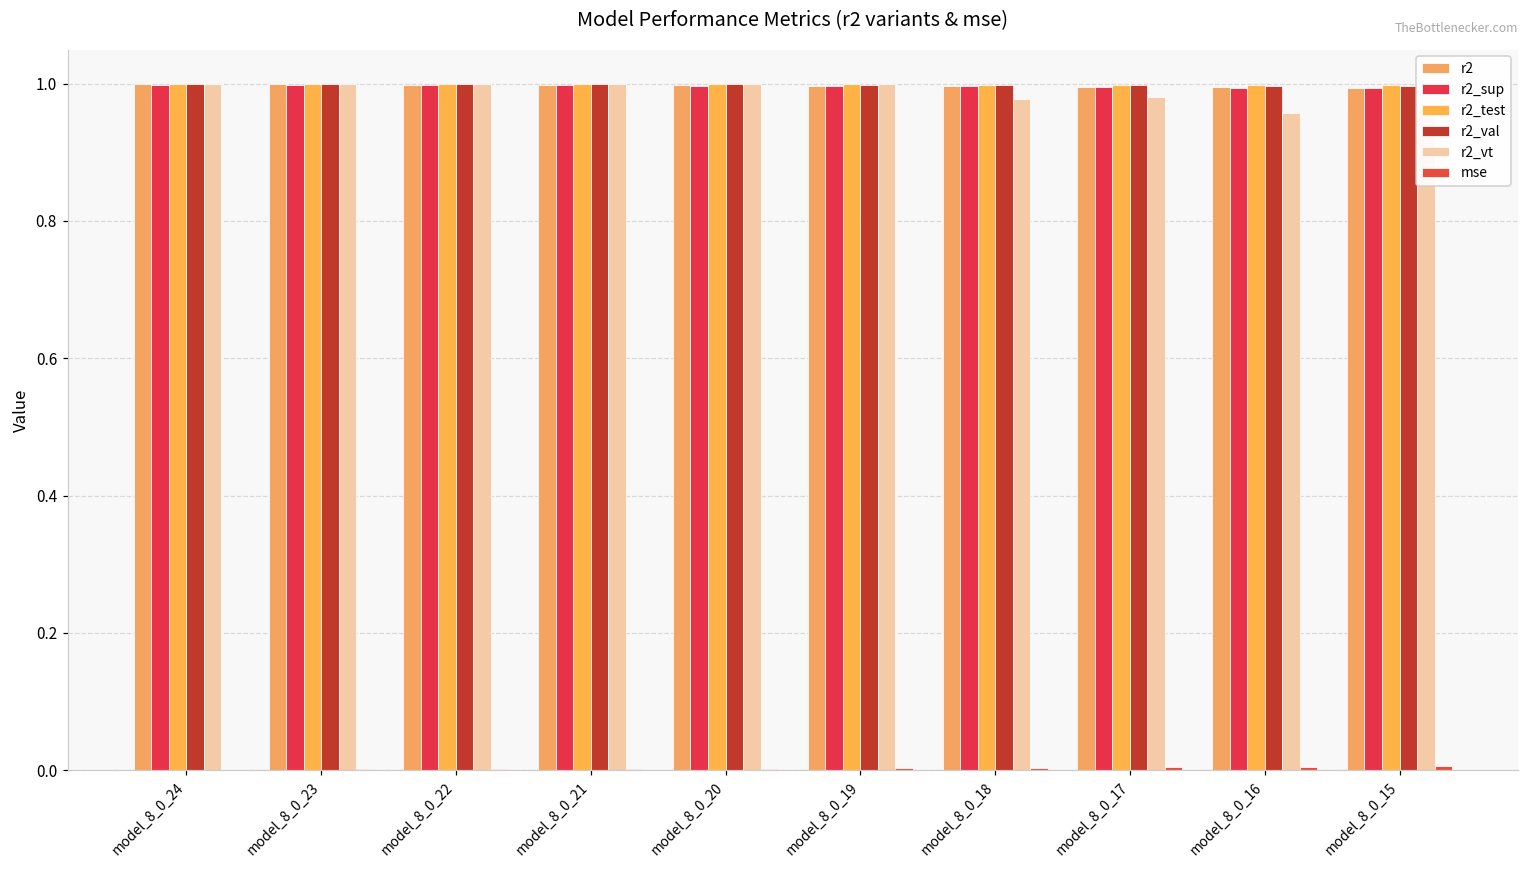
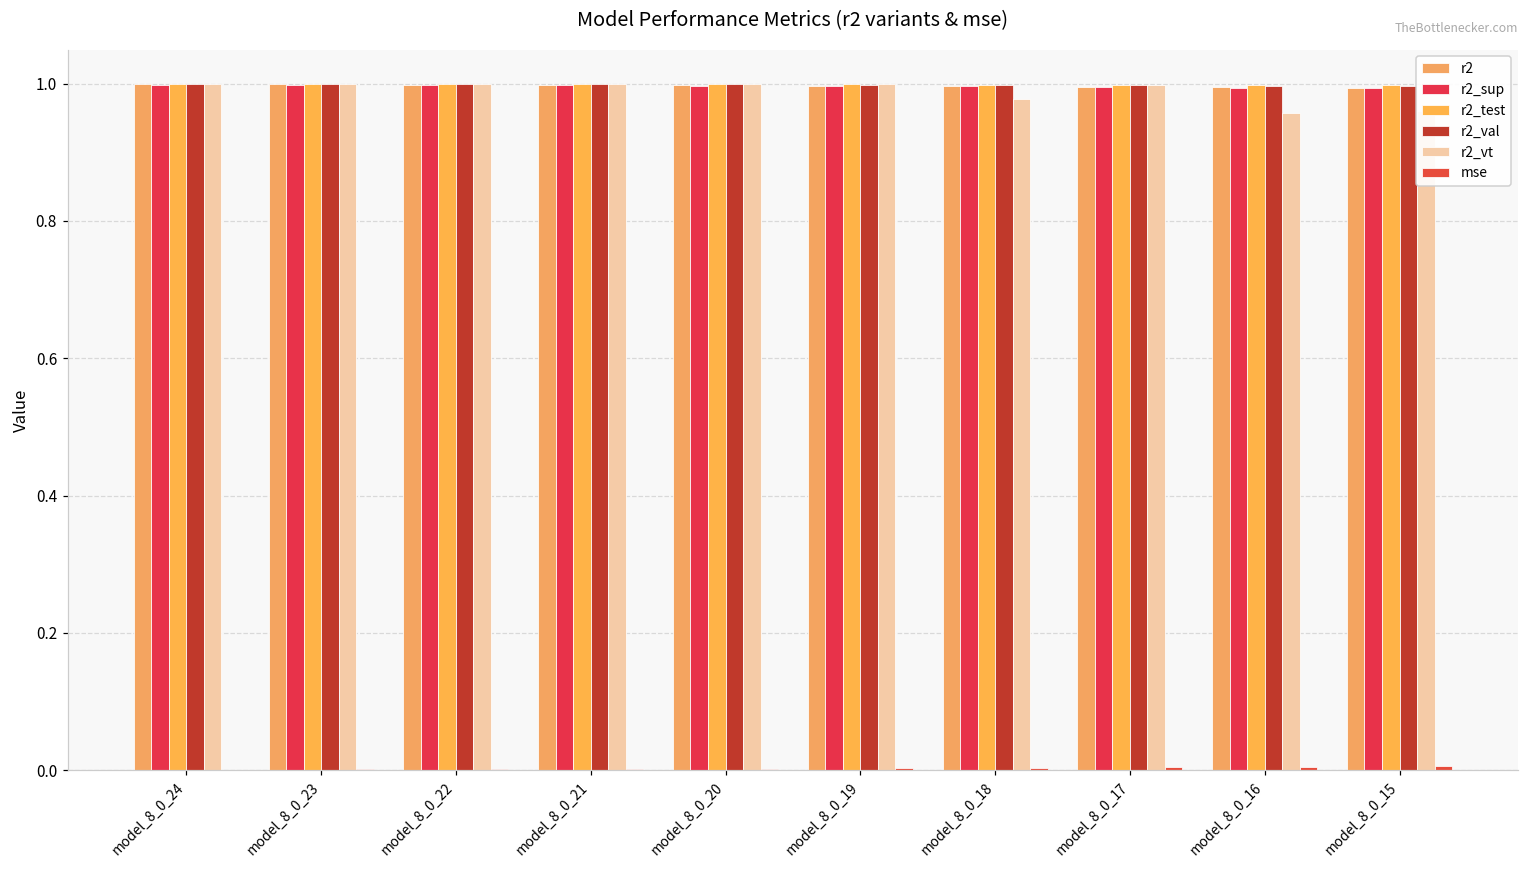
r2_vt, model_8_0_17: 0.98 -> 1.00
